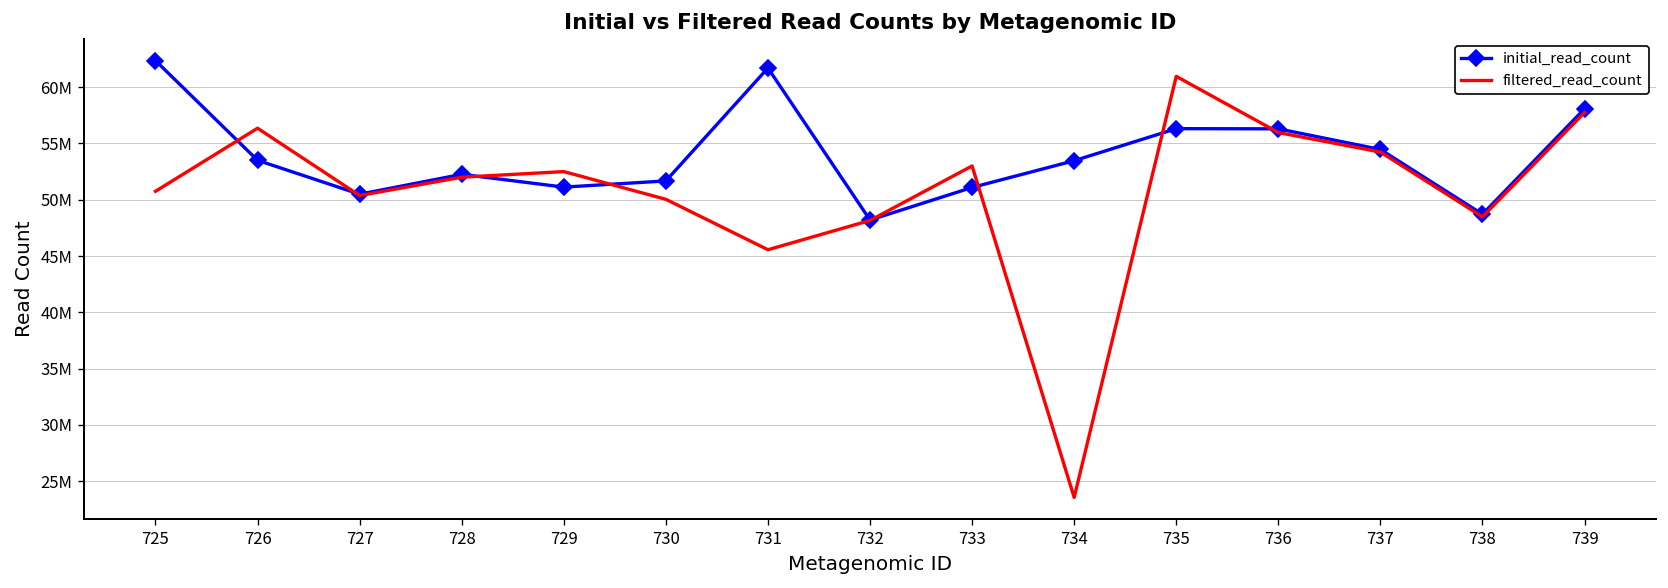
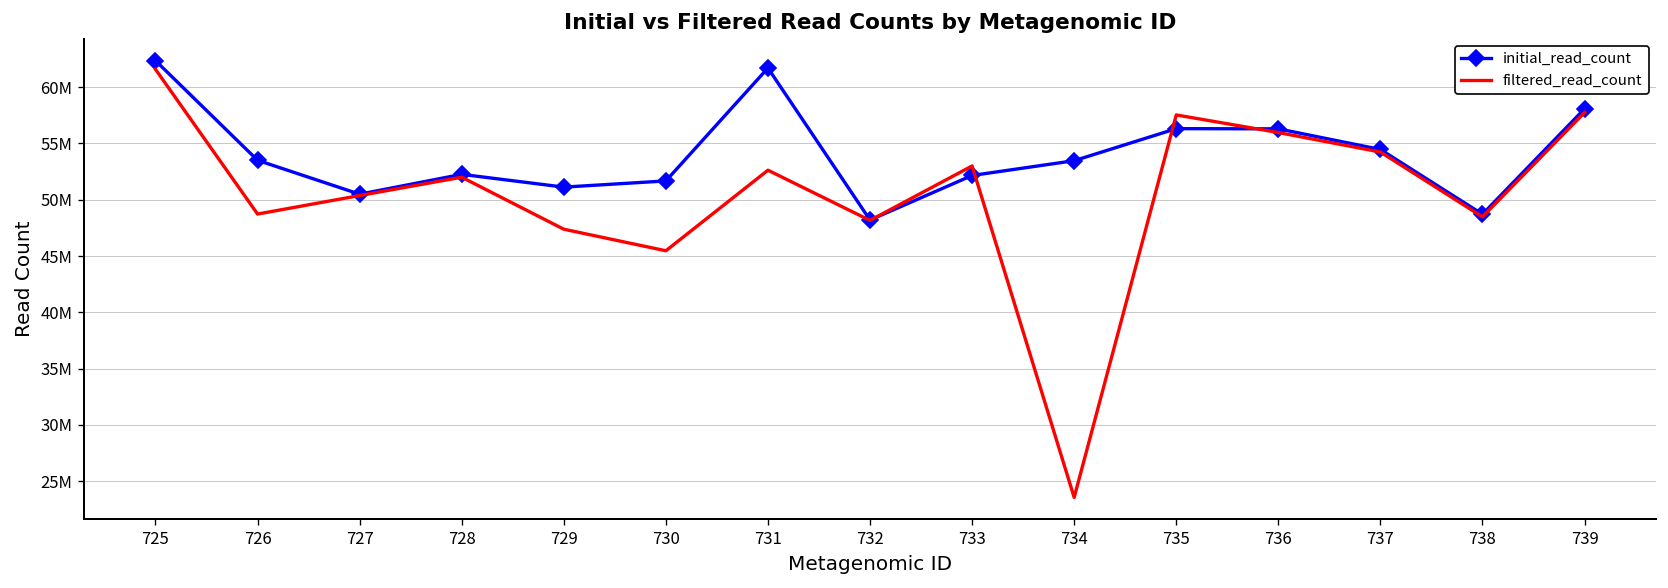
filtered_read_count, 725: 51000000 -> 62000000
filtered_read_count, 726: 56000000 -> 49000000
filtered_read_count, 729: 52000000 -> 47000000
filtered_read_count, 730: 50000000 -> 45000000
filtered_read_count, 731: 46000000 -> 53000000
initial_read_count, 733: 51000000 -> 52000000
filtered_read_count, 735: 61000000 -> 58000000
